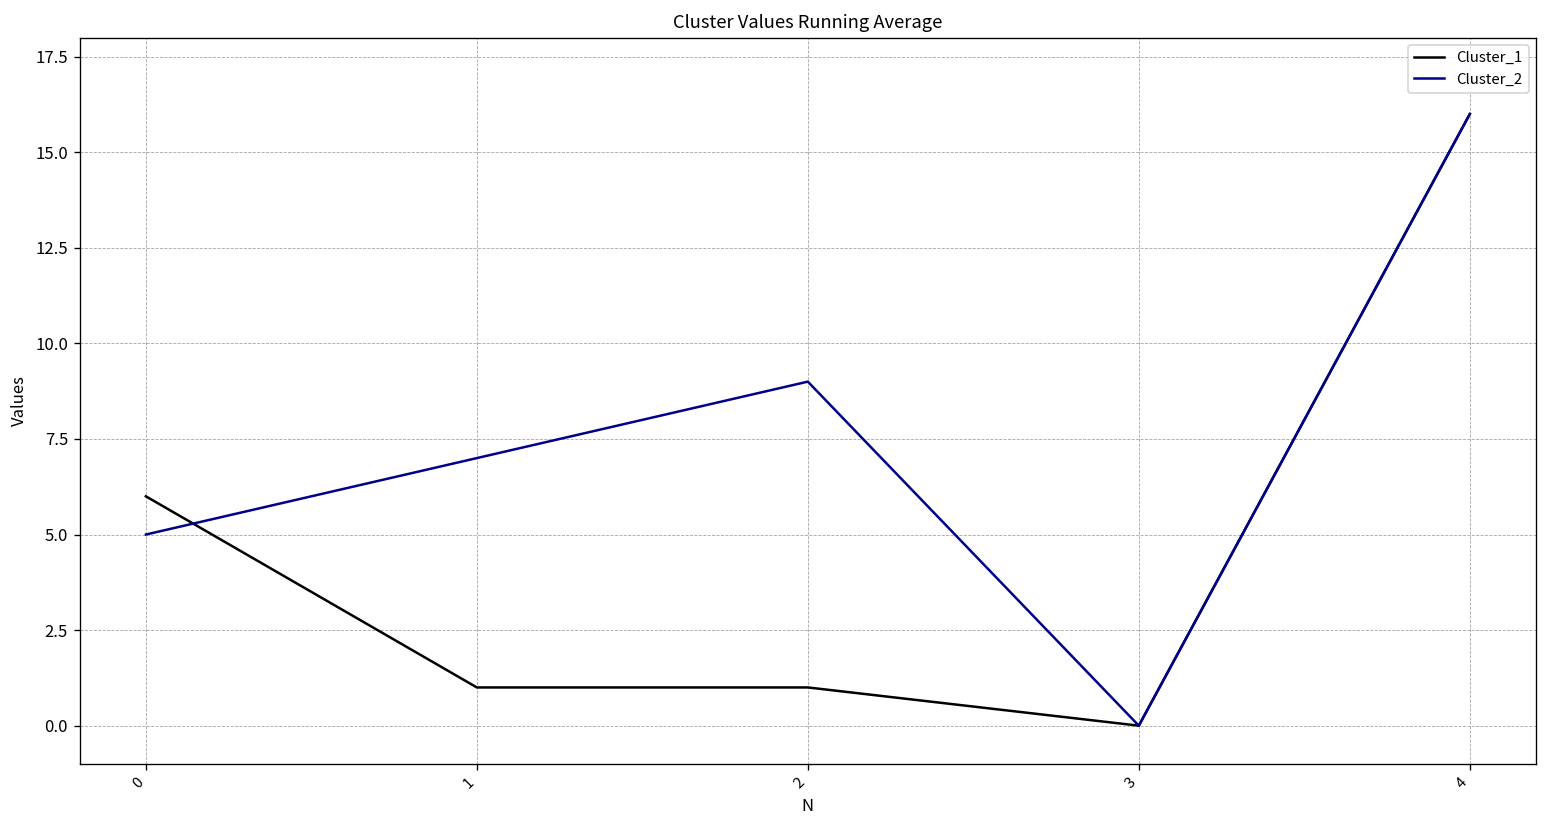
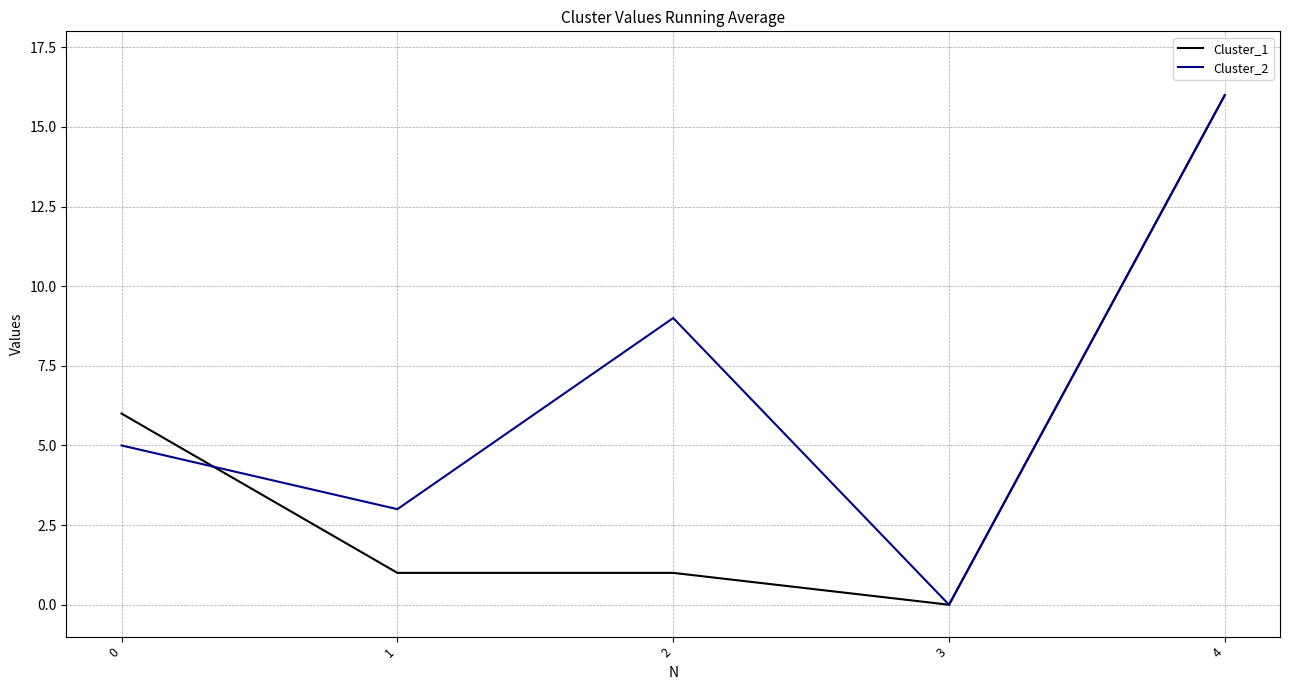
Cluster_2, 1: 7 -> 3
